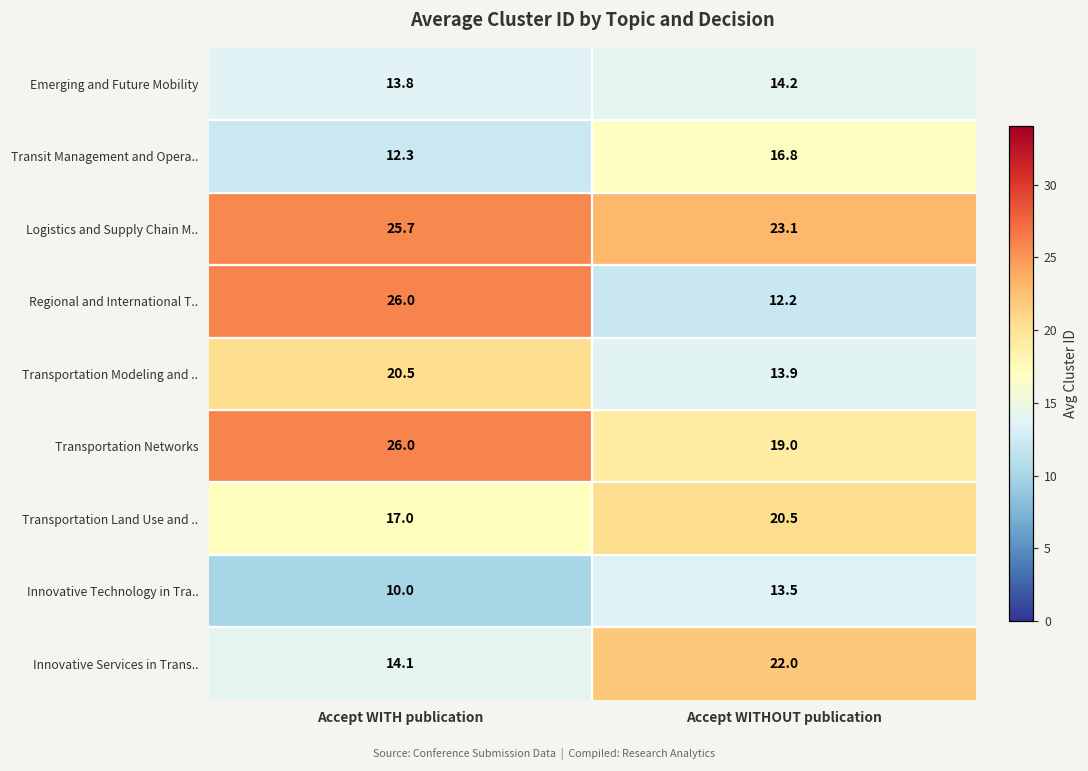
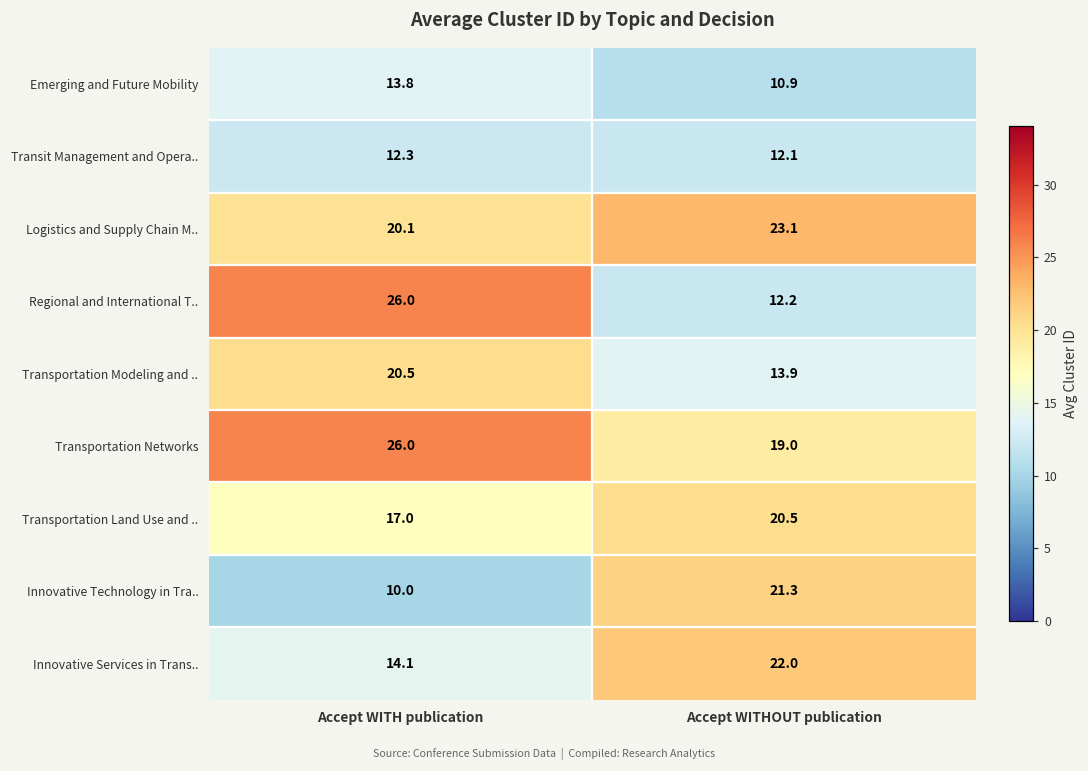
Emerging and Future Mobility, Accept WITHOUT publication: 14.2 -> 10.9
Transit Management and Opera.., Accept WITHOUT publication: 16.8 -> 12.1
Logistics and Supply Chain M.., Accept WITH publication: 25.7 -> 20.1
Innovative Technology in Tra.., Accept WITHOUT publication: 13.5 -> 21.3
